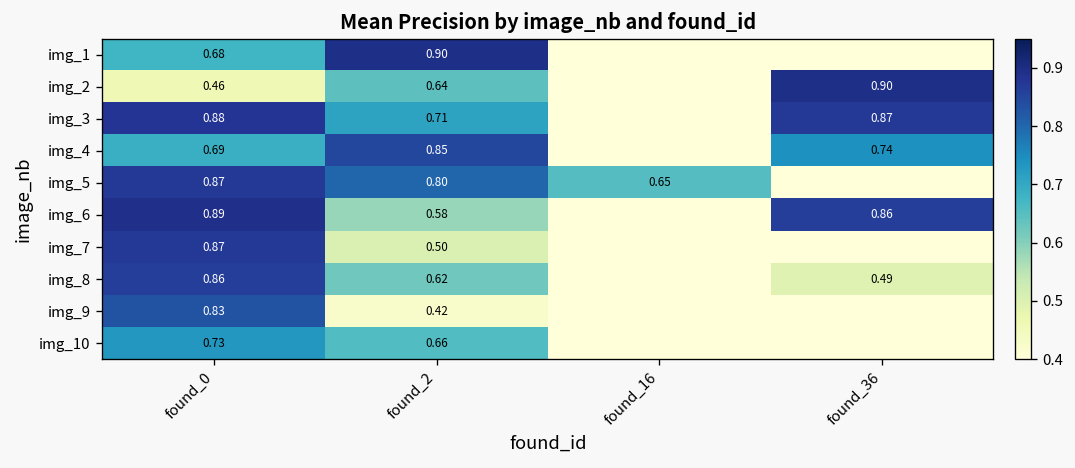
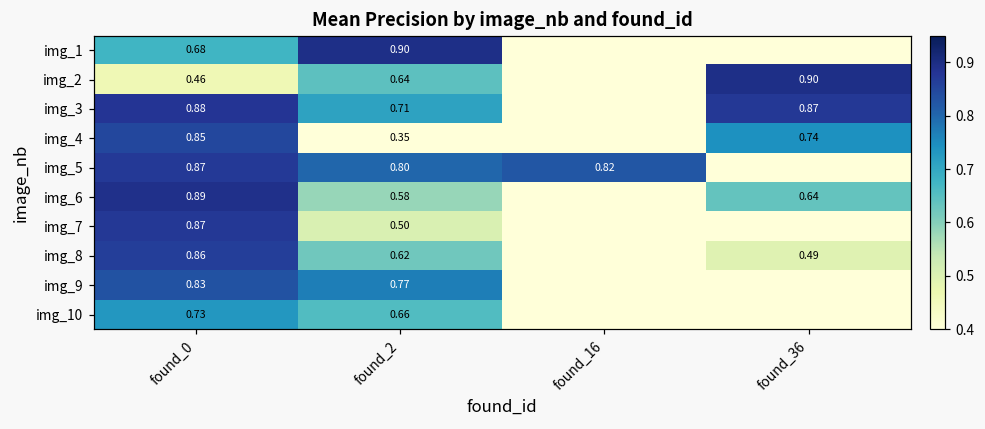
img_4, found_0: 0.69 -> 0.85
img_4, found_2: 0.85 -> 0.35
img_5, found_16: 0.65 -> 0.82
img_6, found_36: 0.86 -> 0.64
img_9, found_2: 0.42 -> 0.77
